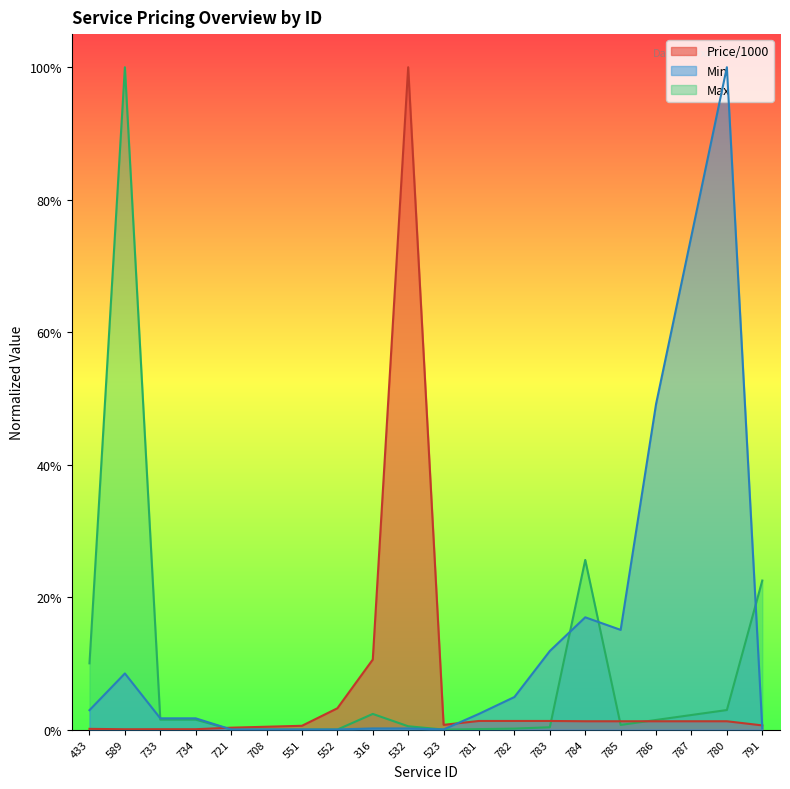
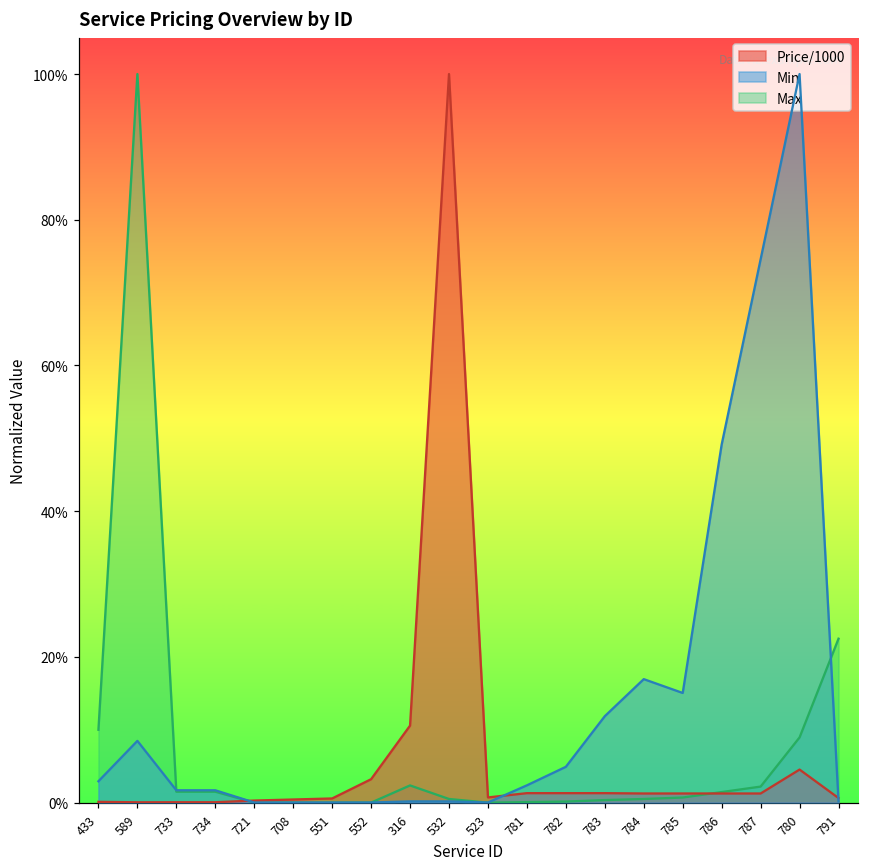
Max, 784: 26% -> 1%
Price/1000, 780: 1% -> 5%
Max, 780: 3% -> 9%
